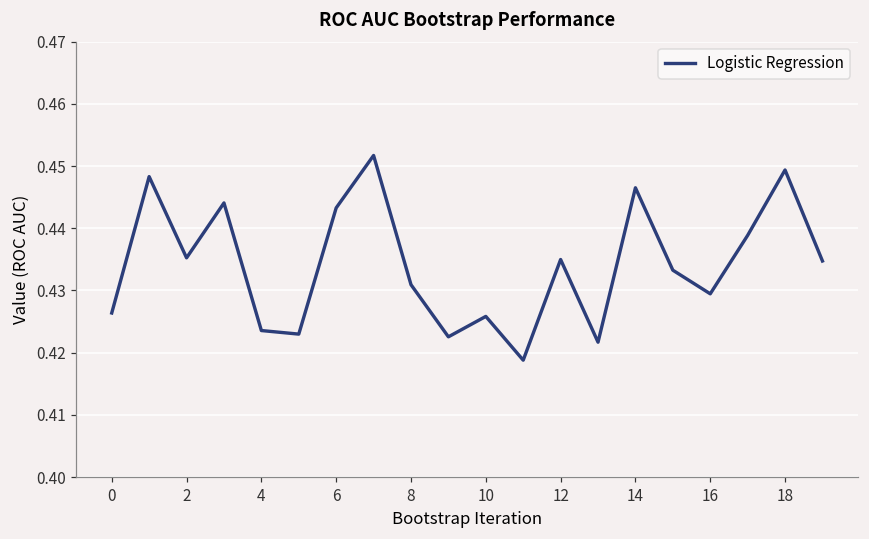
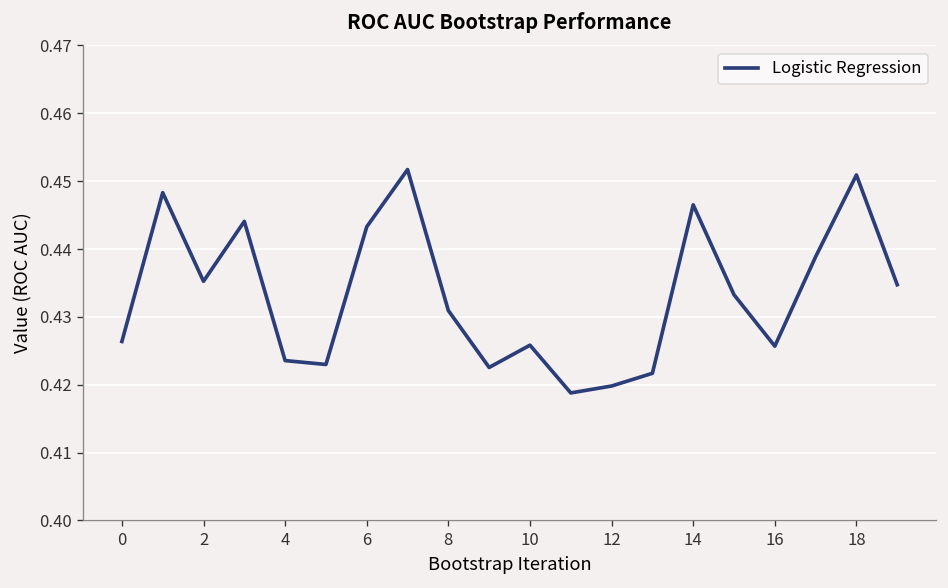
12: 0.435 -> 0.420
16: 0.429 -> 0.426
18: 0.449 -> 0.451
